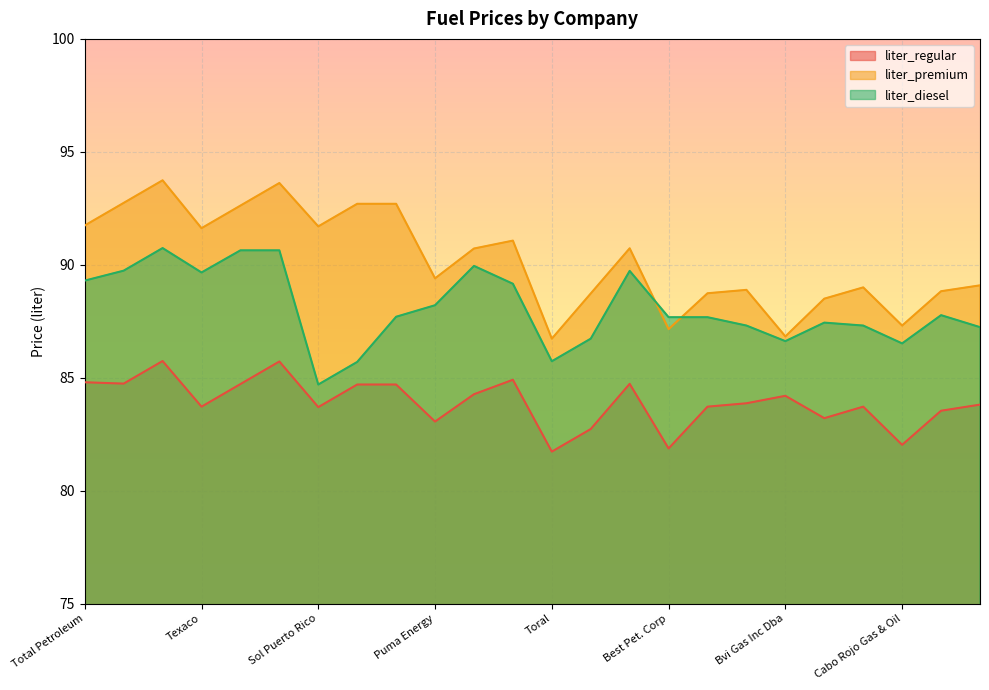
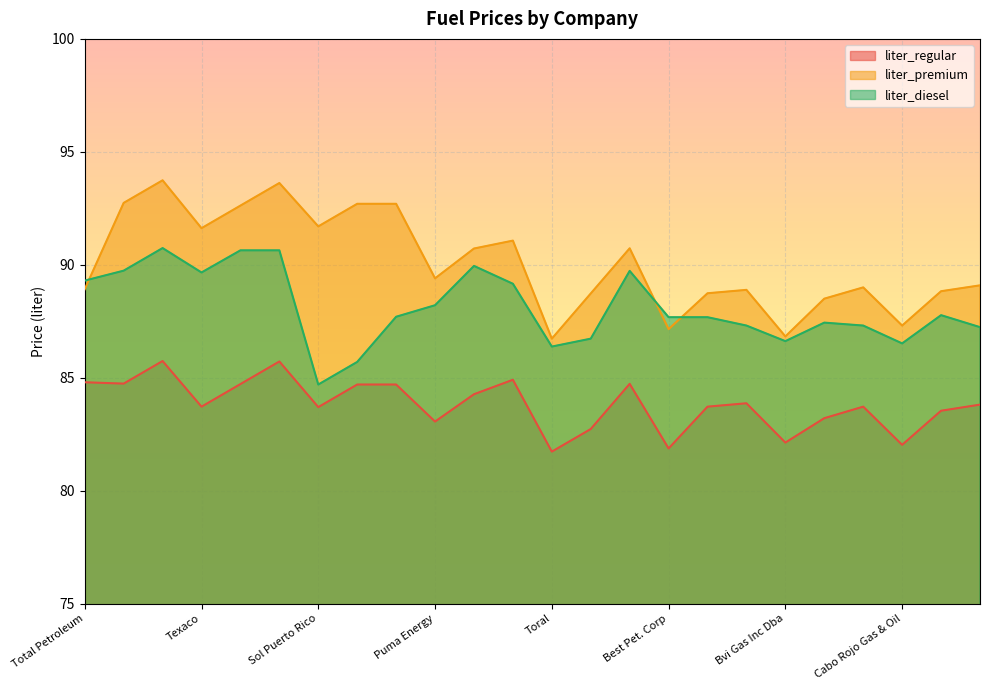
liter_premium, Total Petroleum: 91.7 -> 88.9
liter_diesel, Toral: 85.7 -> 86.4
liter_regular, Bvi Gas Inc Dba: 84.2 -> 82.1
